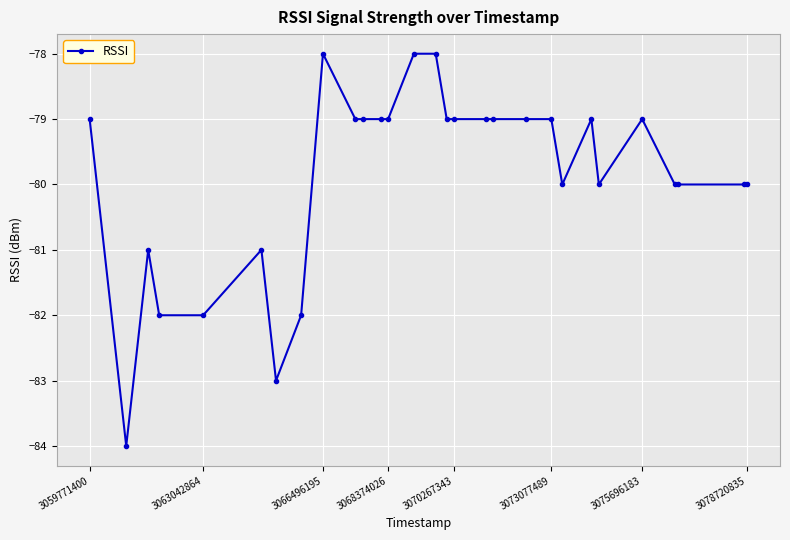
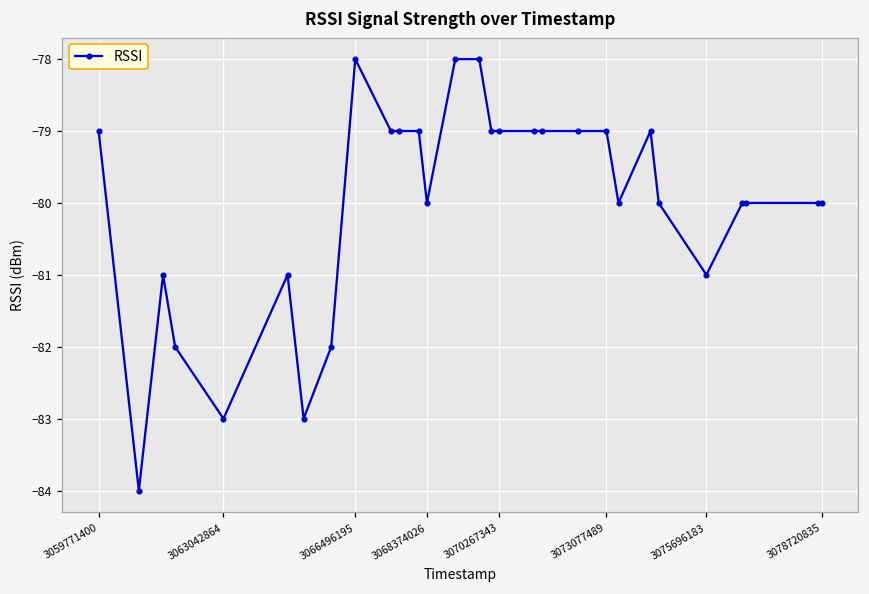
3063042864: -82 -> -83
3068374026: -79 -> -80
3075696183: -79 -> -81
